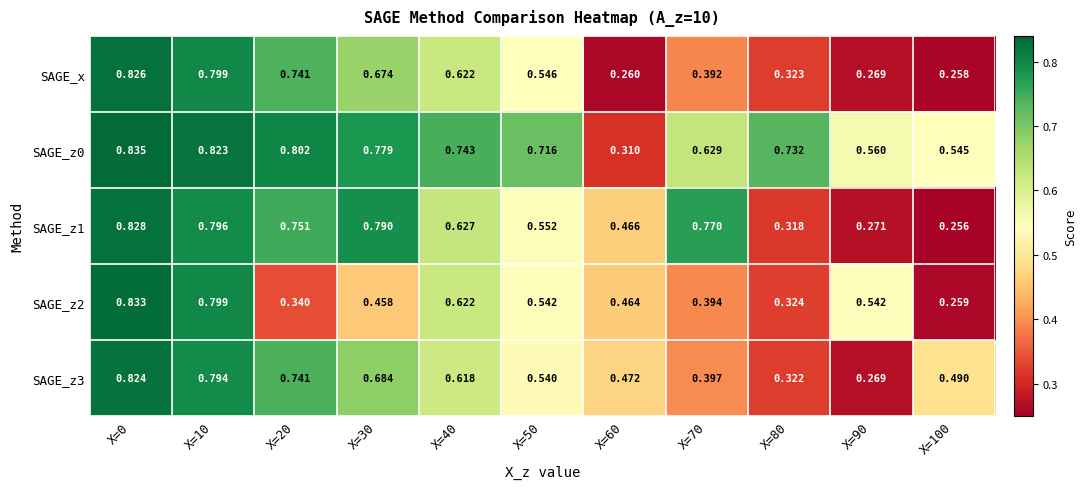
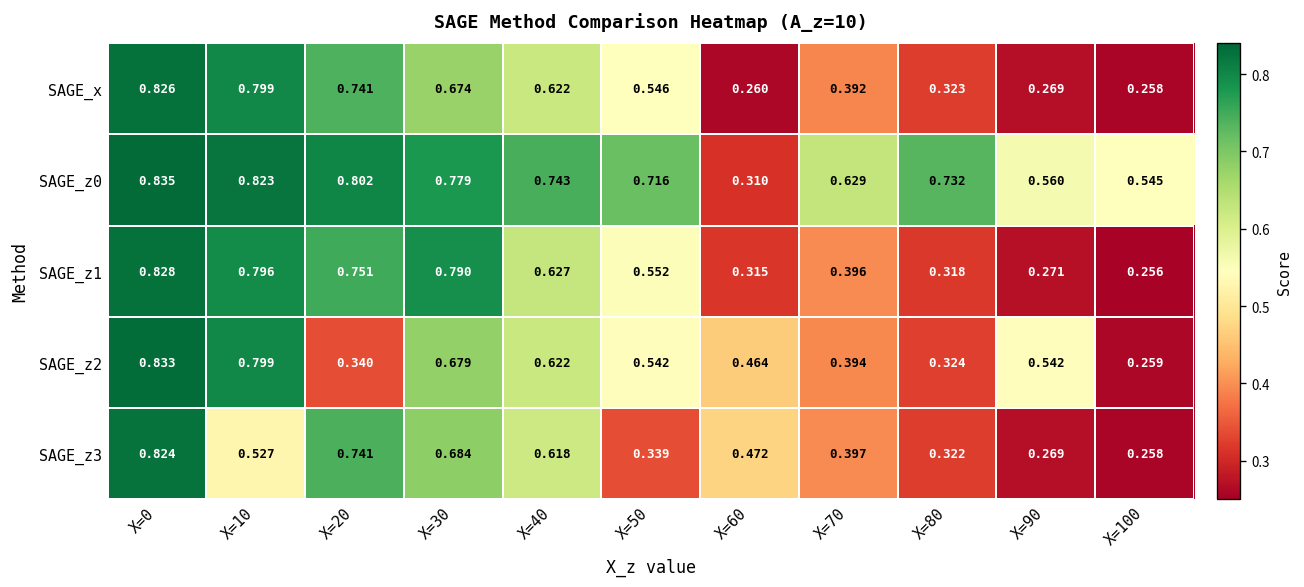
SAGE_z1, X=60: 0.466 -> 0.315
SAGE_z1, X=70: 0.770 -> 0.396
SAGE_z2, X=30: 0.458 -> 0.679
SAGE_z3, X=10: 0.794 -> 0.527
SAGE_z3, X=50: 0.540 -> 0.339
SAGE_z3, X=100: 0.490 -> 0.258
